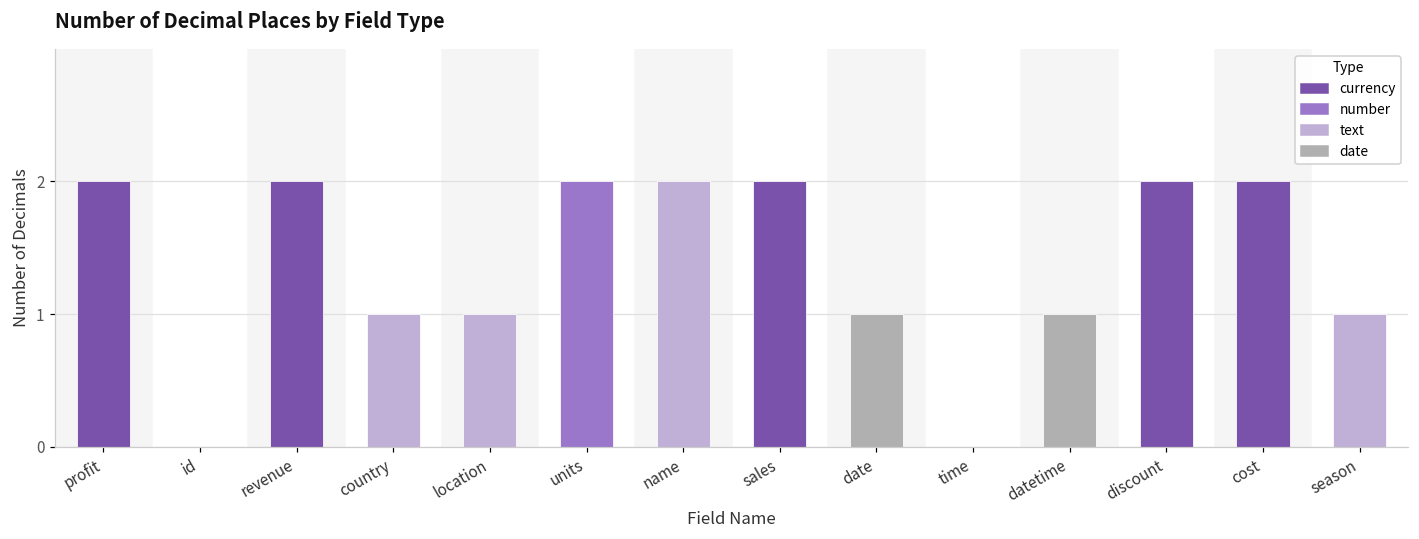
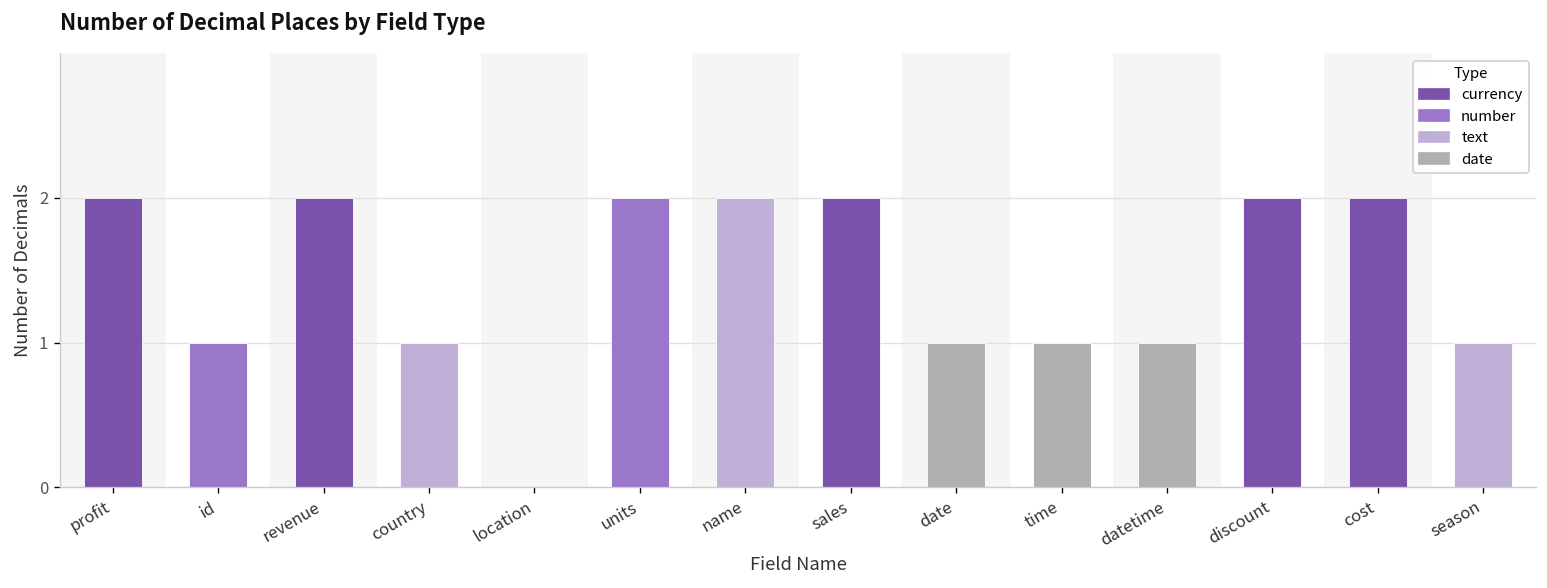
id: 0 -> 1
location: 1 -> 0
time: 0 -> 1
